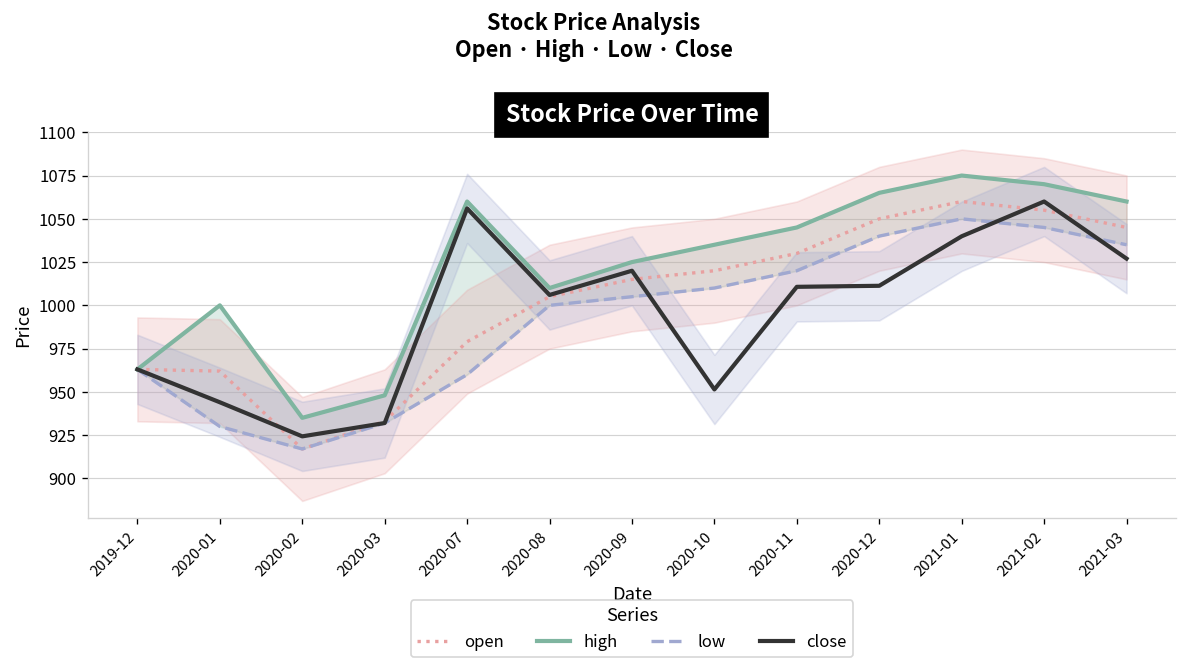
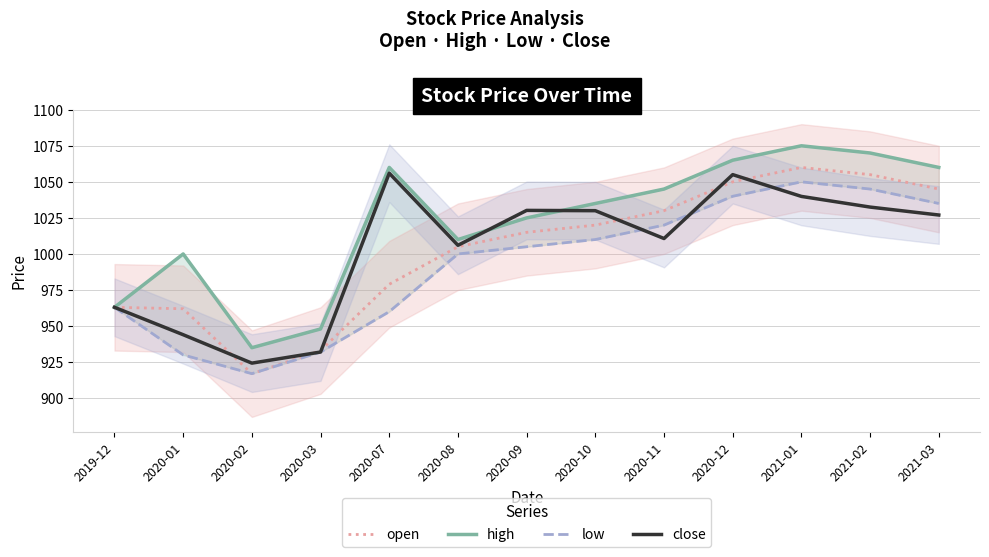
close, 2020-09: 1020 -> 1030
close, 2020-10: 951 -> 1030
close, 2020-12: 1011 -> 1055
close, 2021-02: 1060 -> 1033
